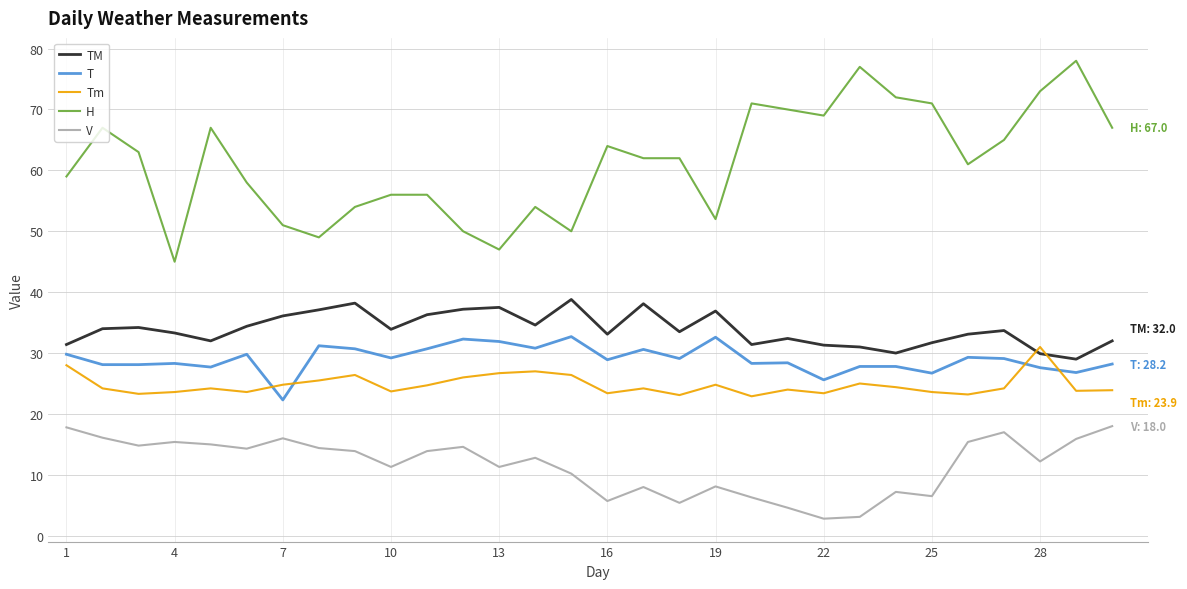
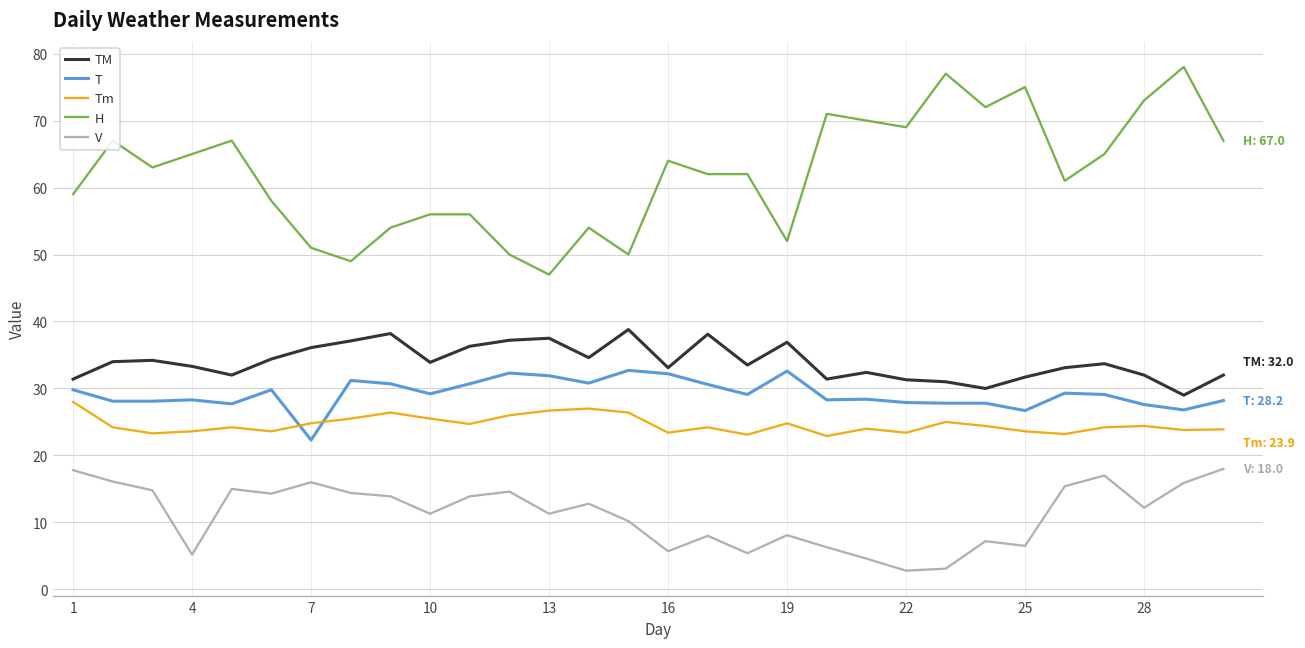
H, 4: 45 -> 65
V, 4: 15 -> 5
Tm, 10: 24 -> 26
T, 16: 29 -> 32
T, 22: 26 -> 28
H, 25: 71 -> 75
TM, 28: 30 -> 32
Tm, 28: 31 -> 24
